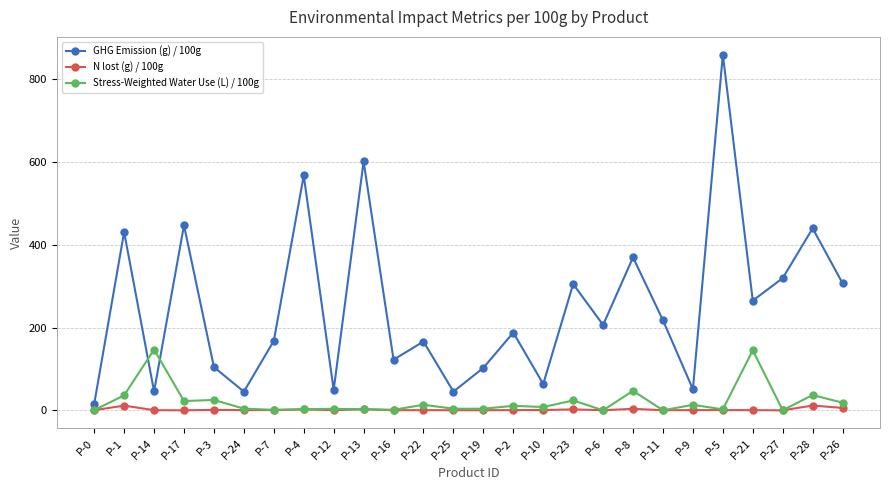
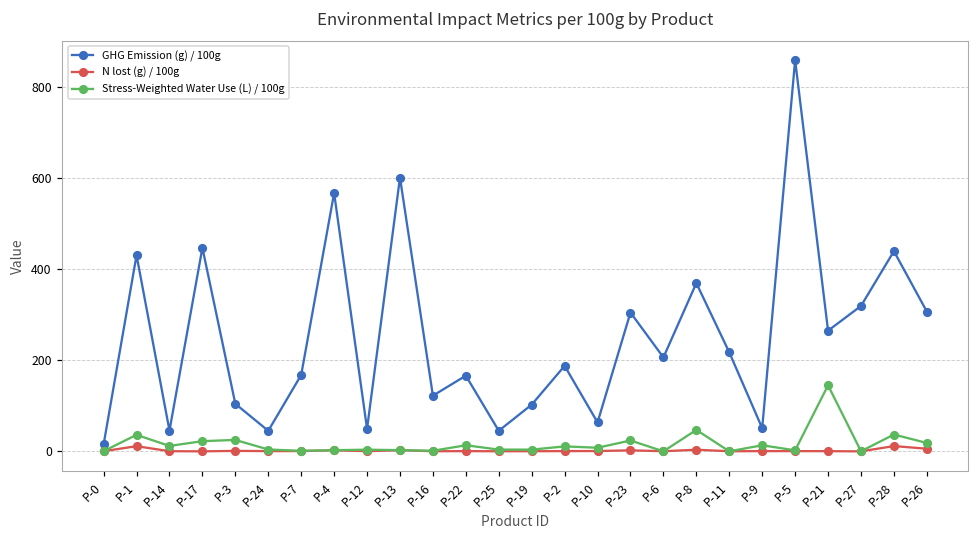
Stress-Weighted Water Use (L) / 100g, P-14: 150 -> 10
